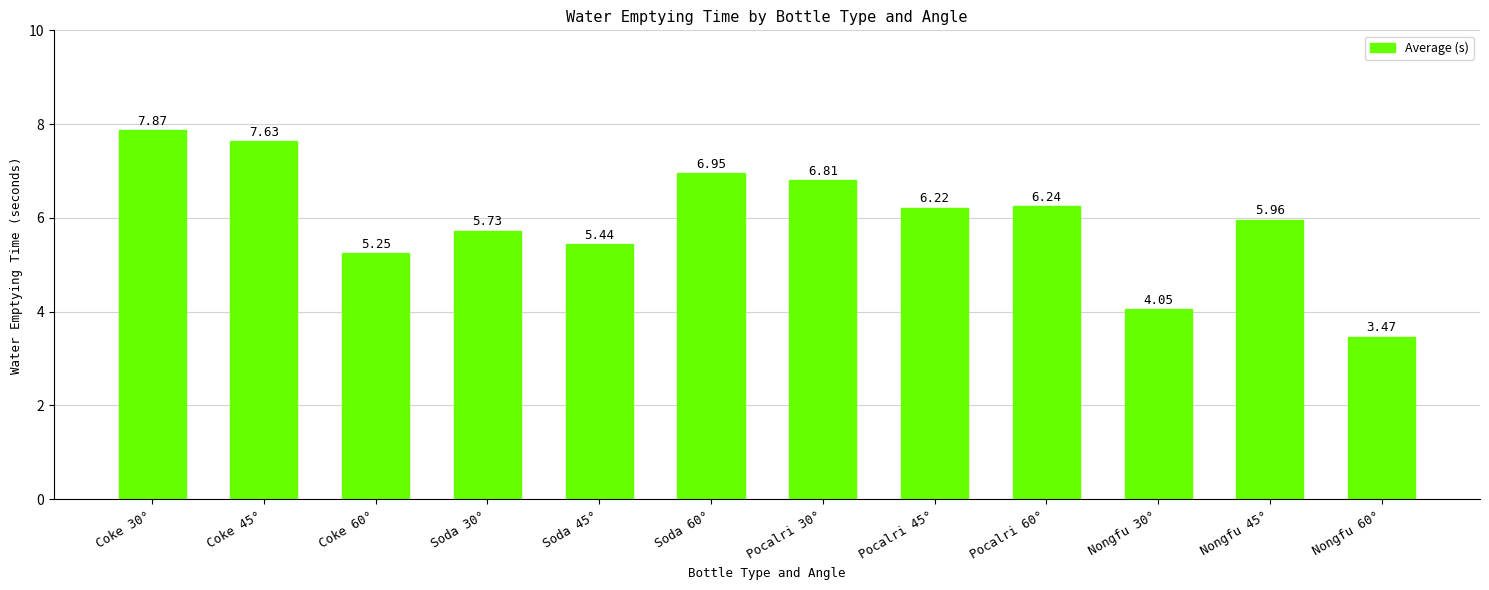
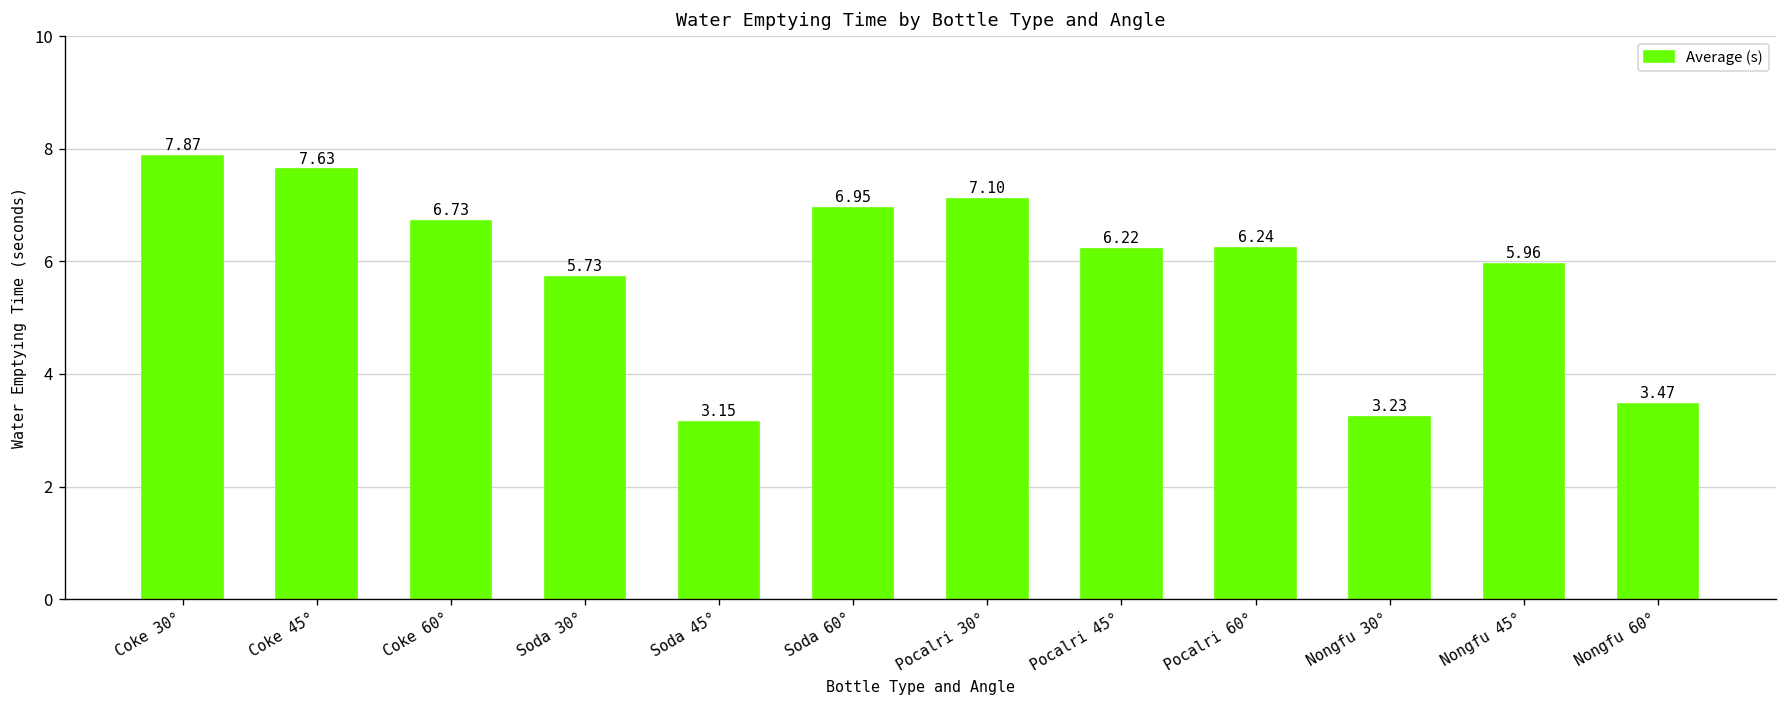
Coke 60°: 5.25 -> 6.73
Soda 45°: 5.44 -> 3.15
Pocalri 30°: 6.81 -> 7.10
Nongfu 30°: 4.05 -> 3.23
